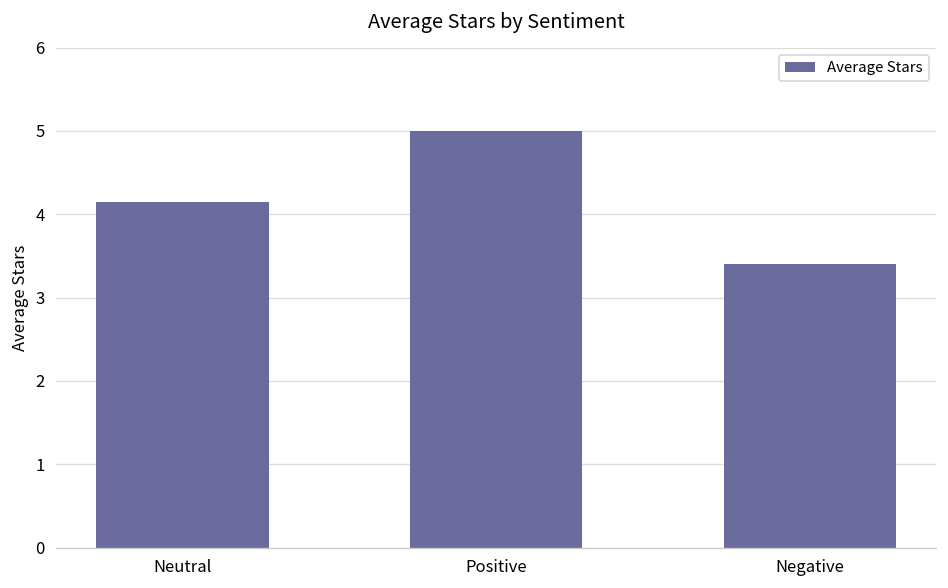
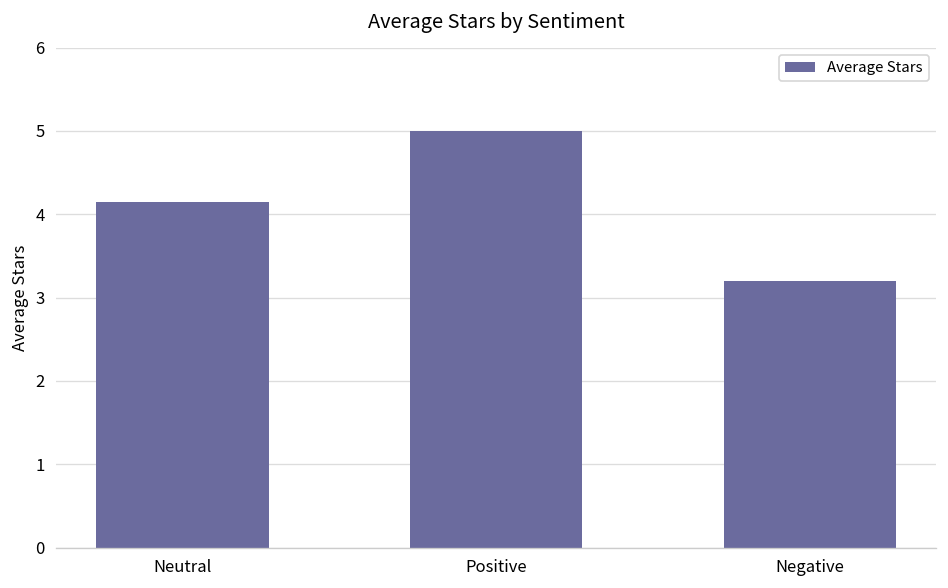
Negative: 3.4 -> 3.2
